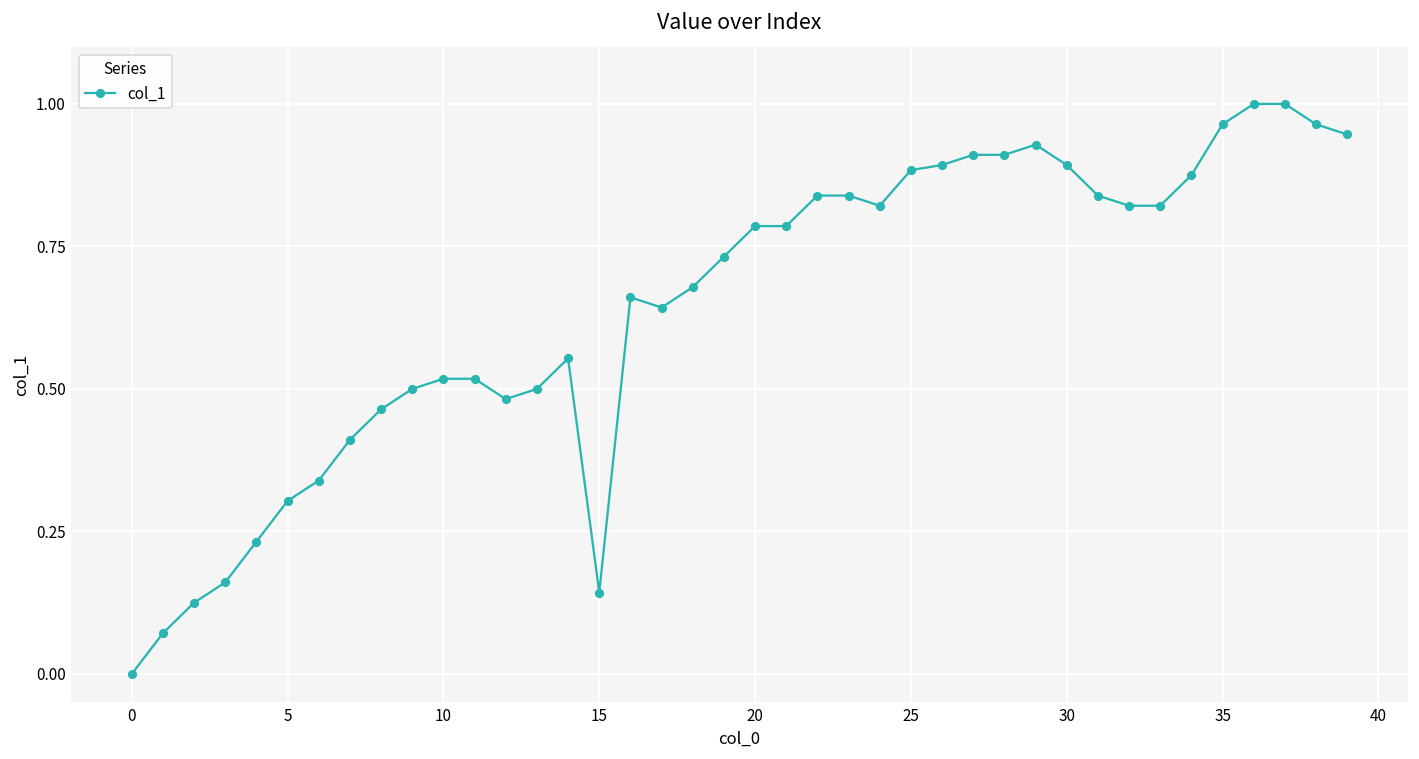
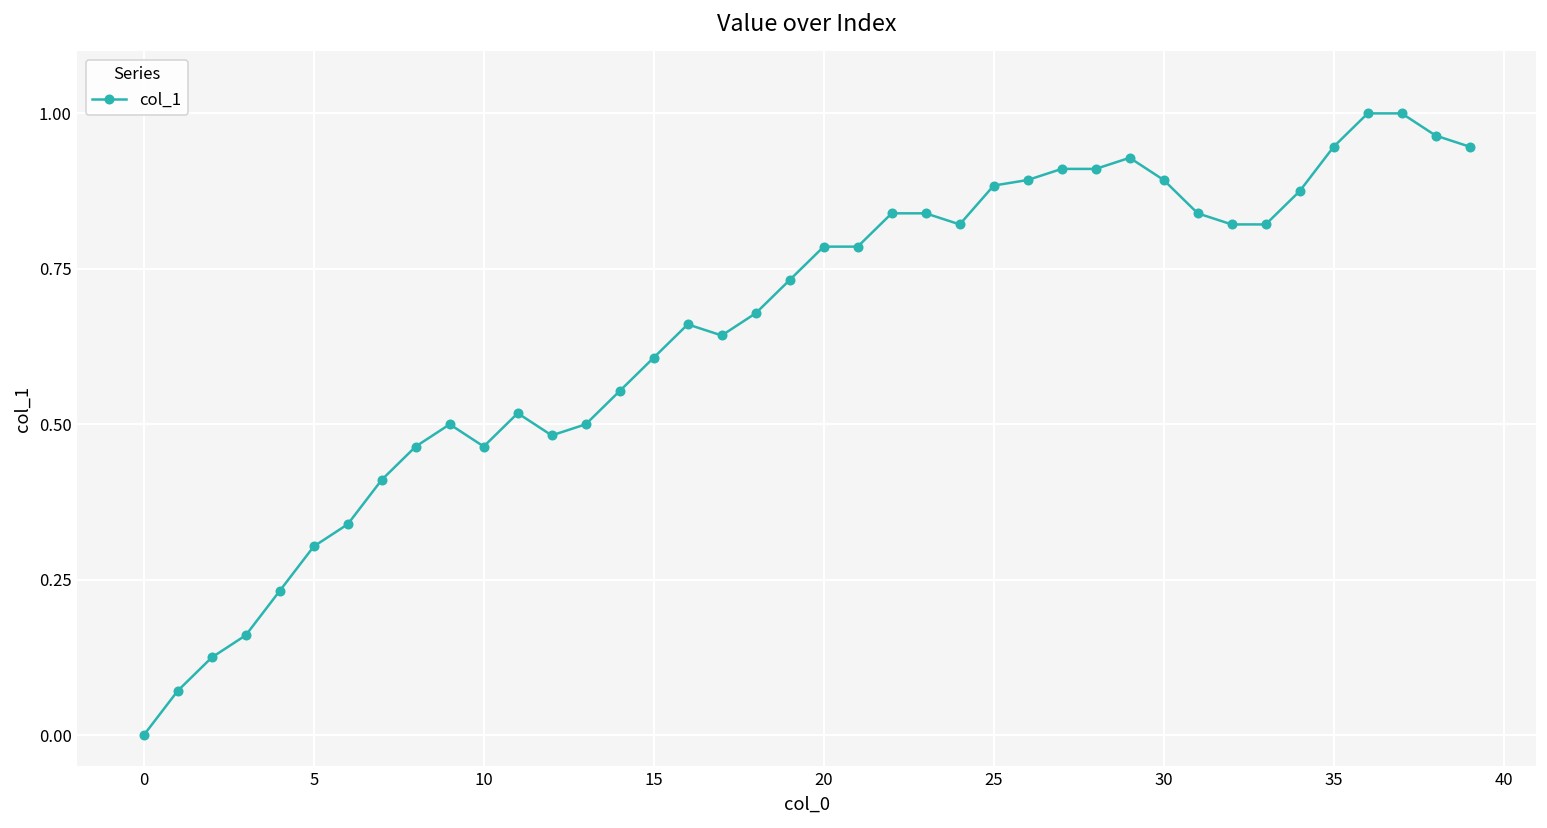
10: 0.52 -> 0.46
15: 0.14 -> 0.61
35: 0.96 -> 0.95
